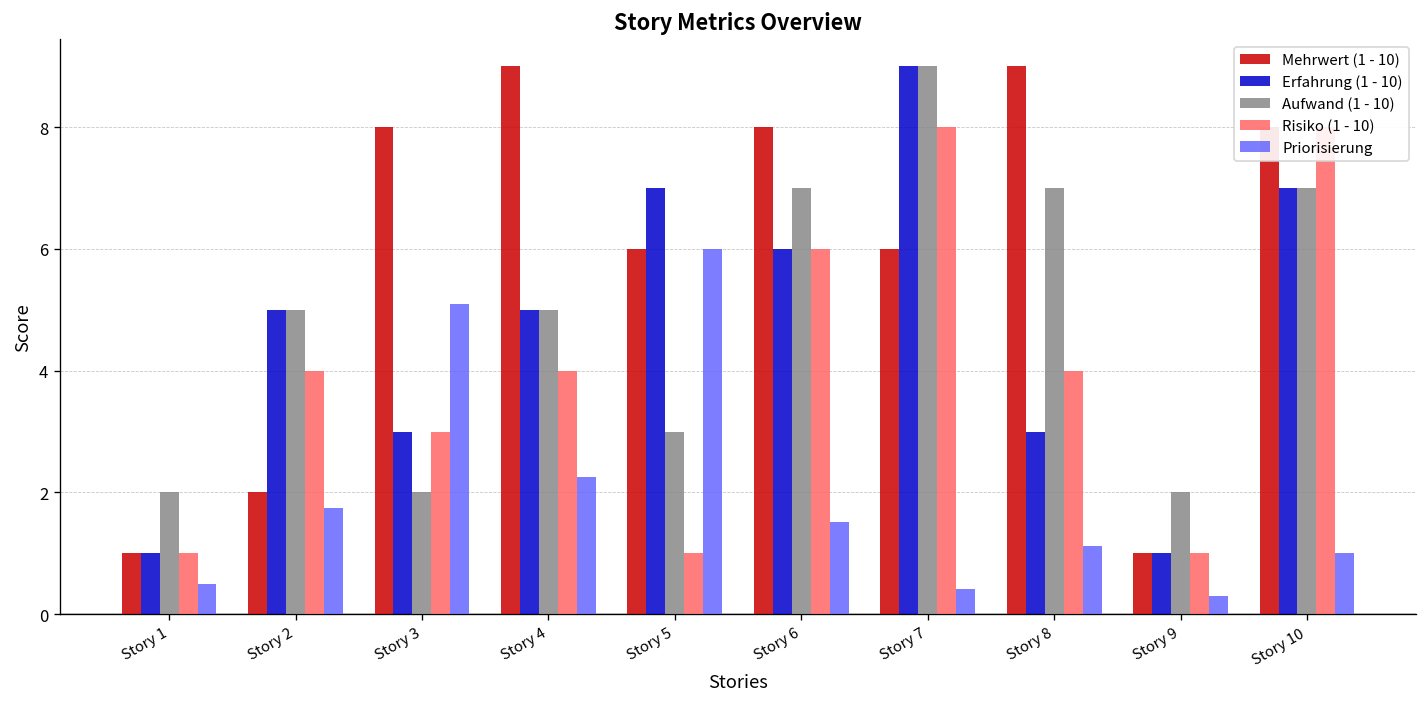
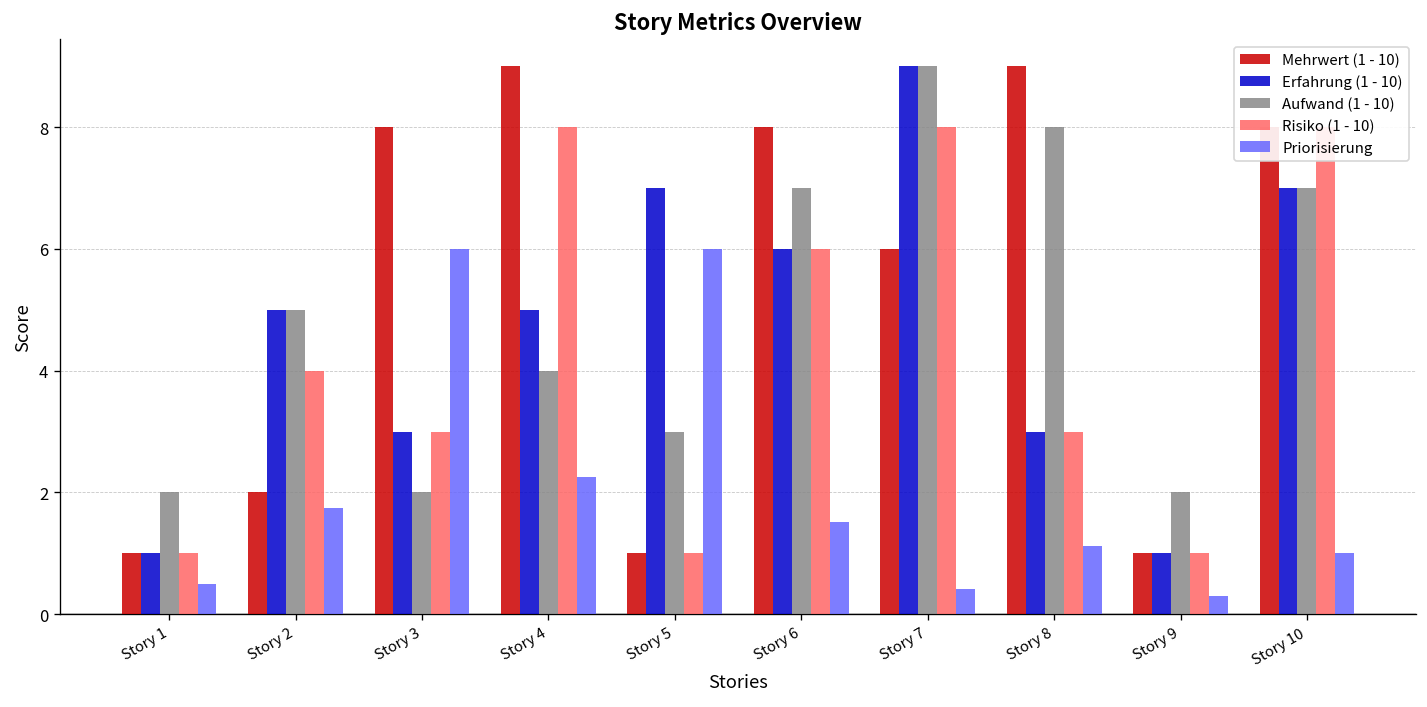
Priorisierung, Story 3: 5.1 -> 6.0
Aufwand (1 - 10), Story 4: 5 -> 4
Risiko (1 - 10), Story 4: 4 -> 8
Mehrwert (1 - 10), Story 5: 6 -> 1
Aufwand (1 - 10), Story 8: 7 -> 8
Risiko (1 - 10), Story 8: 4 -> 3
